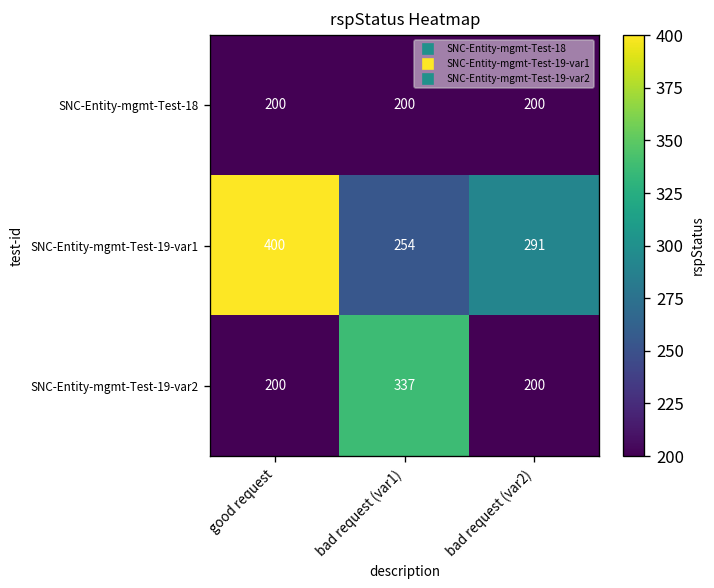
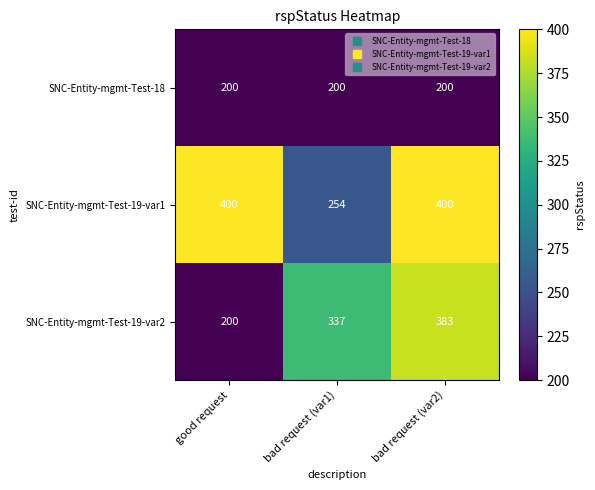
SNC-Entity-mgmt-Test-19-var1, bad request (var2): 291 -> 400
SNC-Entity-mgmt-Test-19-var2, bad request (var2): 200 -> 383
